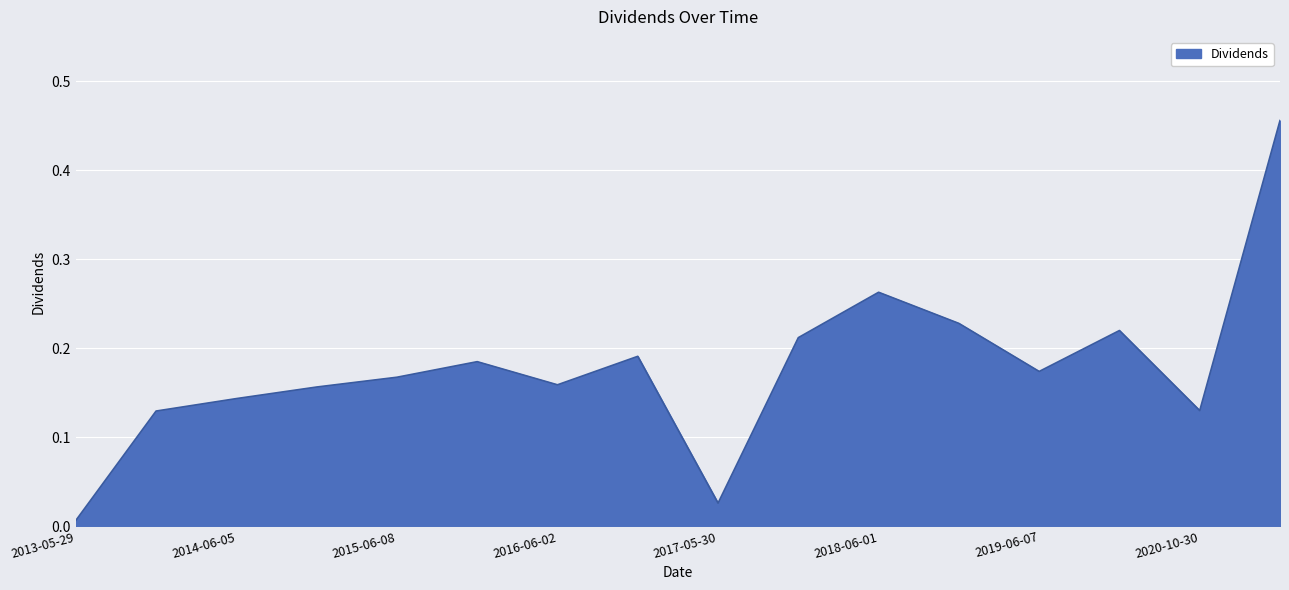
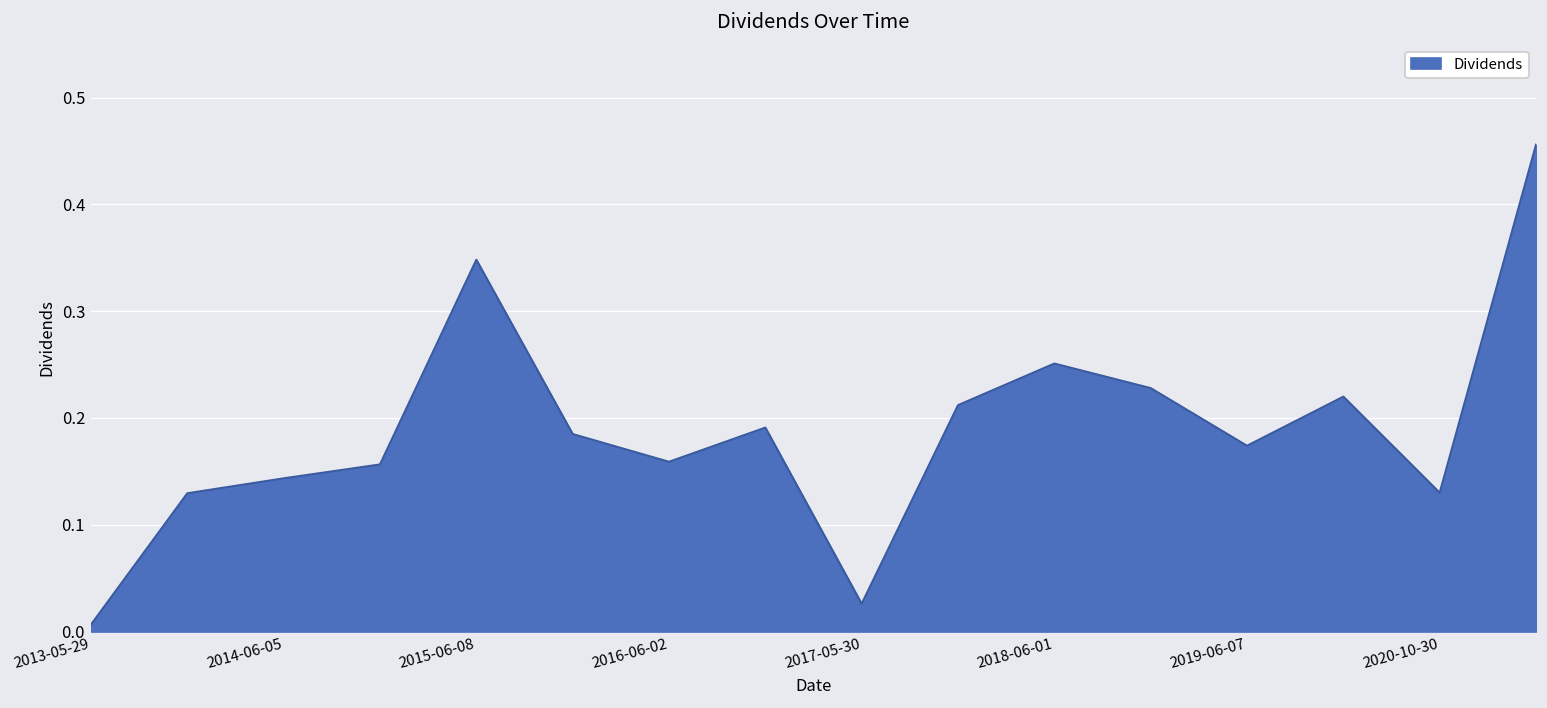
2015-06-08: 0.17 -> 0.35
2018-06-01: 0.26 -> 0.25
